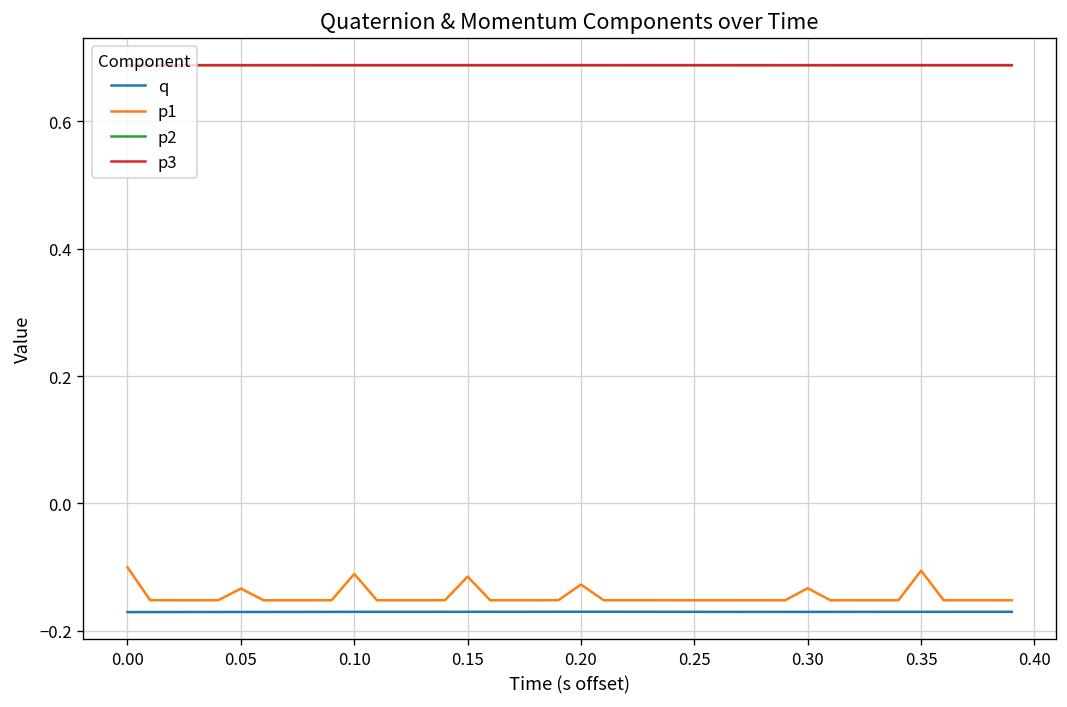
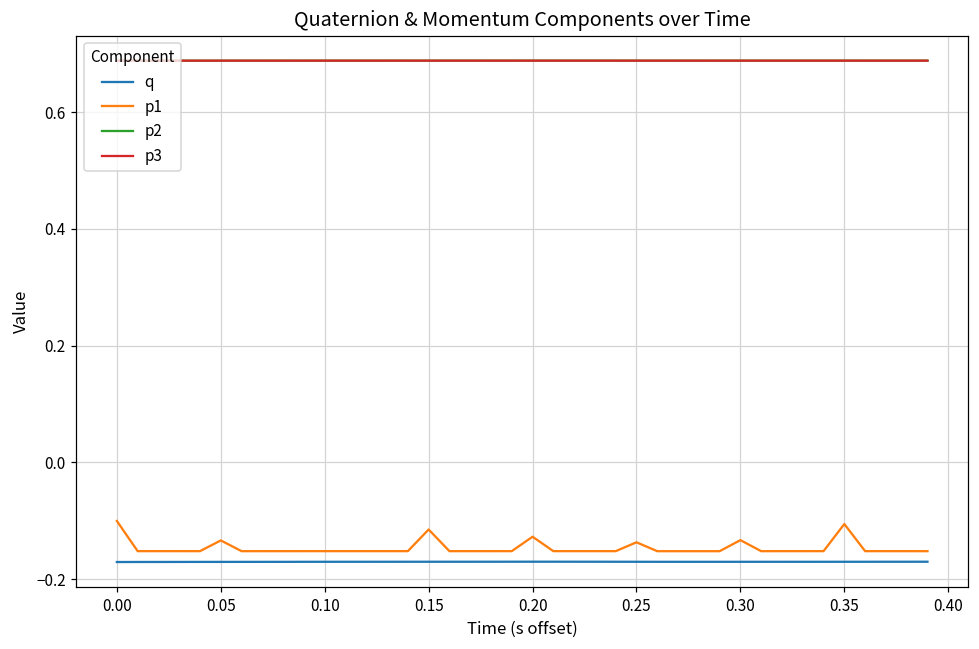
p1, 0.10: -0.11 -> -0.15
p1, 0.25: -0.15 -> -0.14
